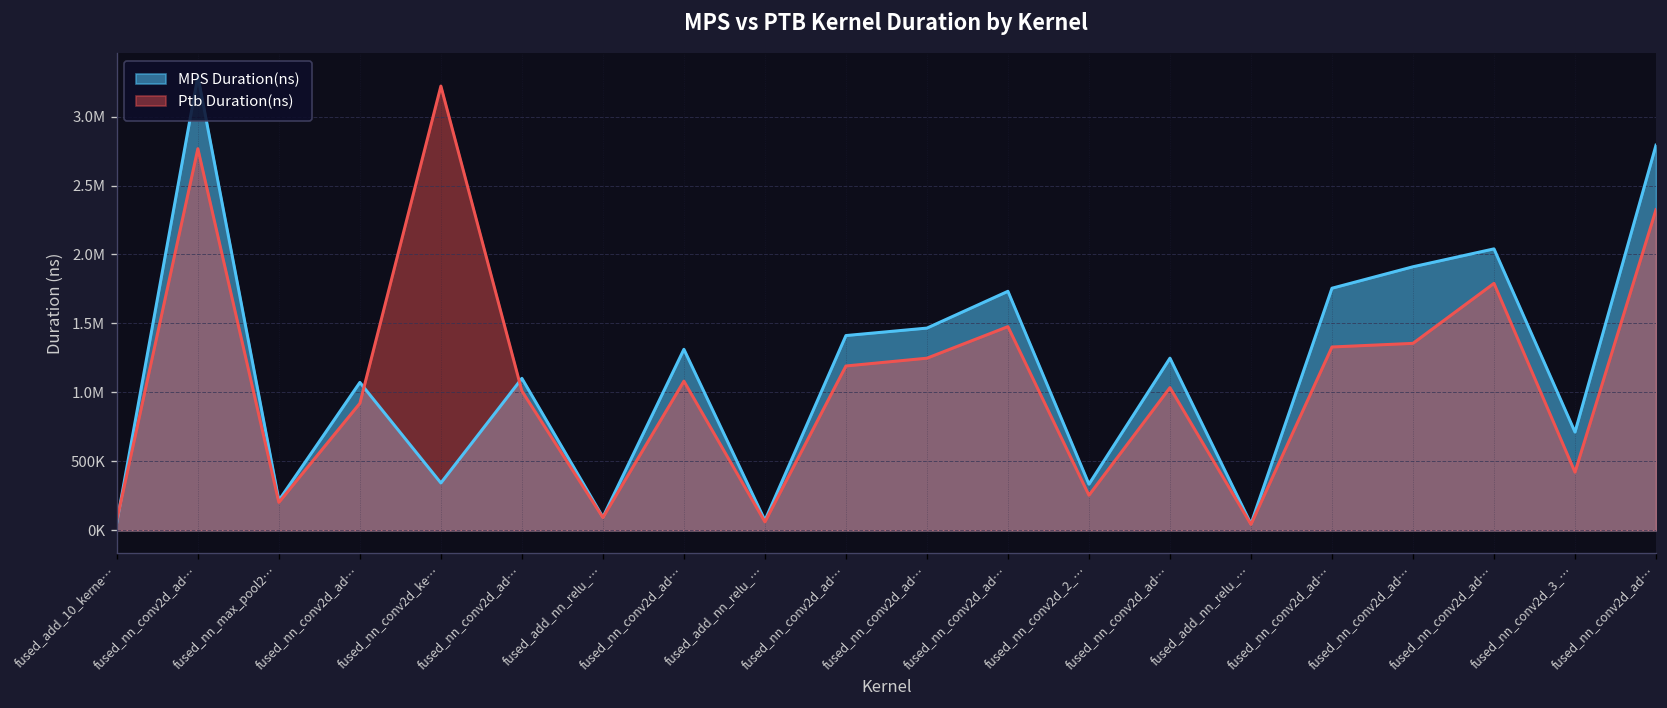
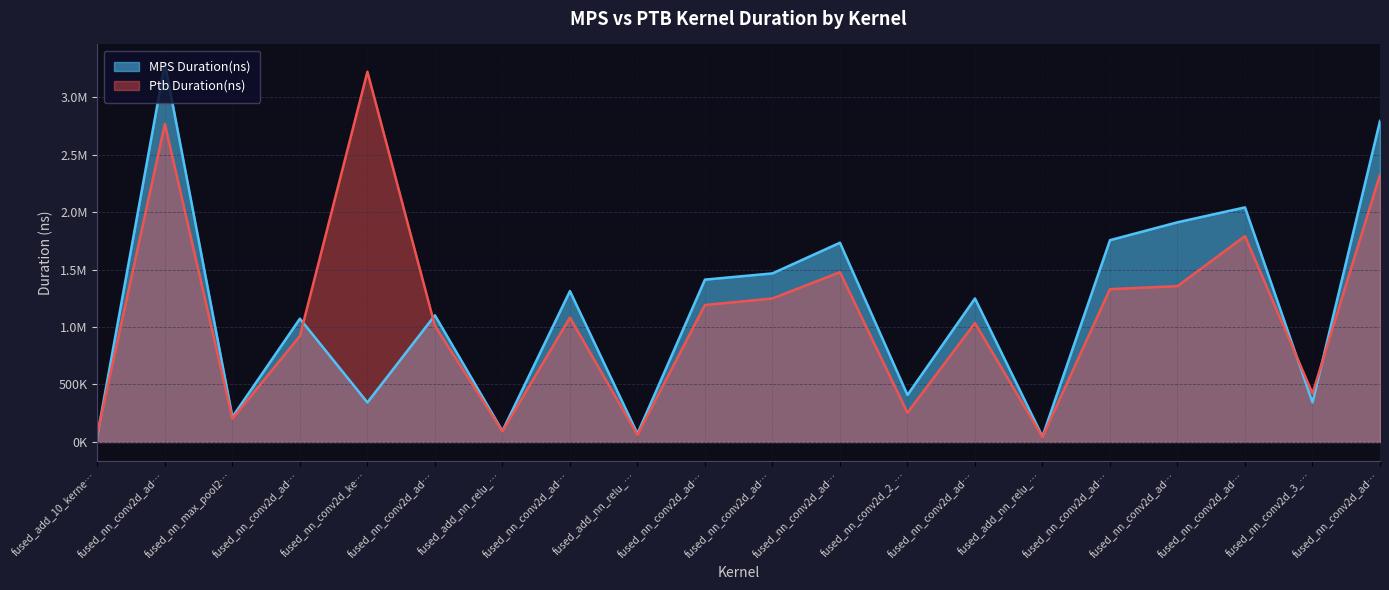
MPS Duration(ns), fused_nn_conv2d_2_…: 330000 -> 410000
MPS Duration(ns), fused_nn_conv2d_3_…: 710000 -> 340000
